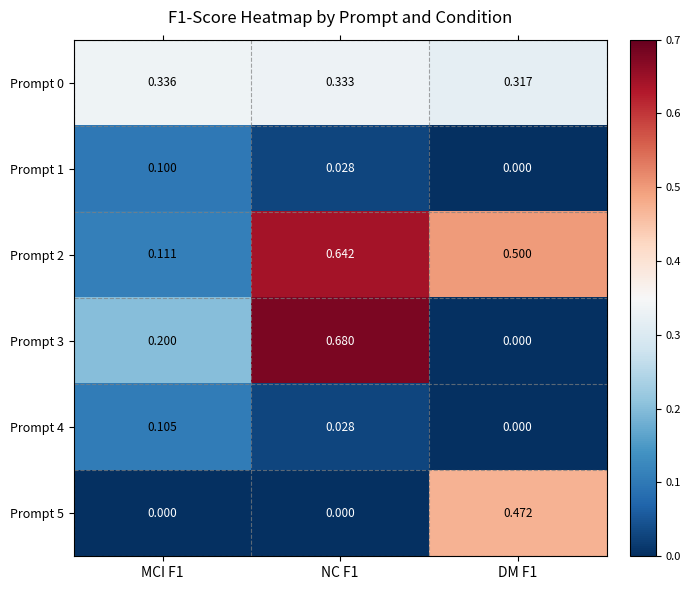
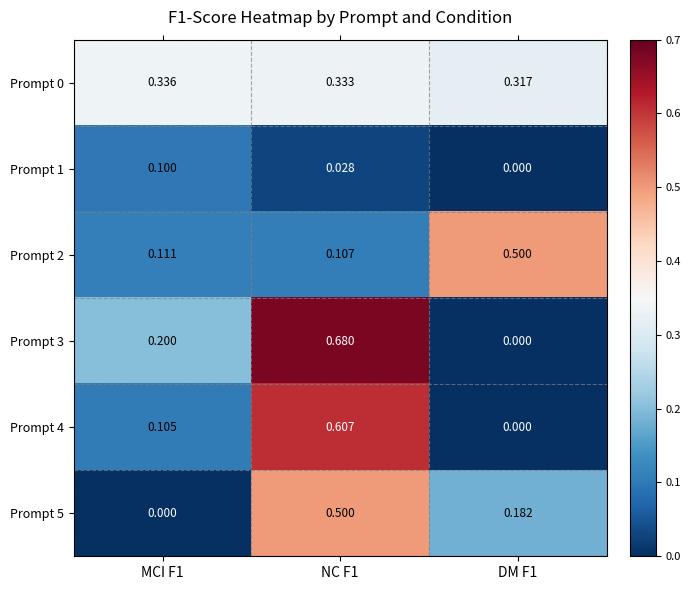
Prompt 2, NC F1: 0.642 -> 0.107
Prompt 4, NC F1: 0.028 -> 0.607
Prompt 5, NC F1: 0.000 -> 0.500
Prompt 5, DM F1: 0.472 -> 0.182
